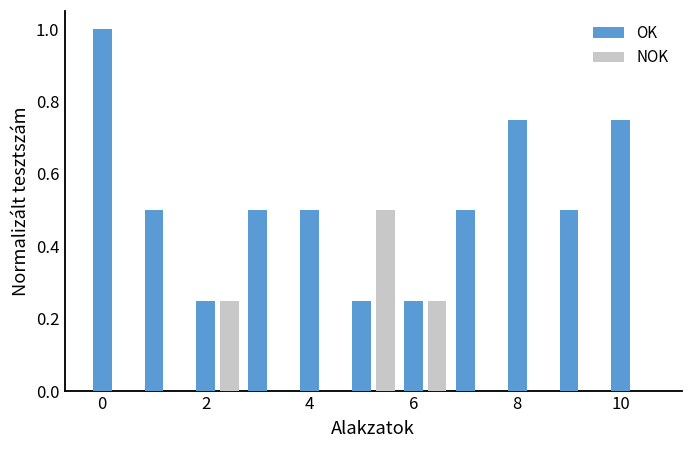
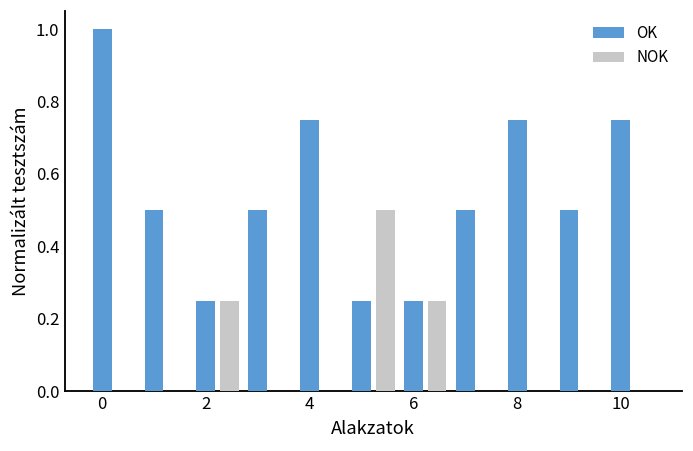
OK, 4: 0.50 -> 0.75
